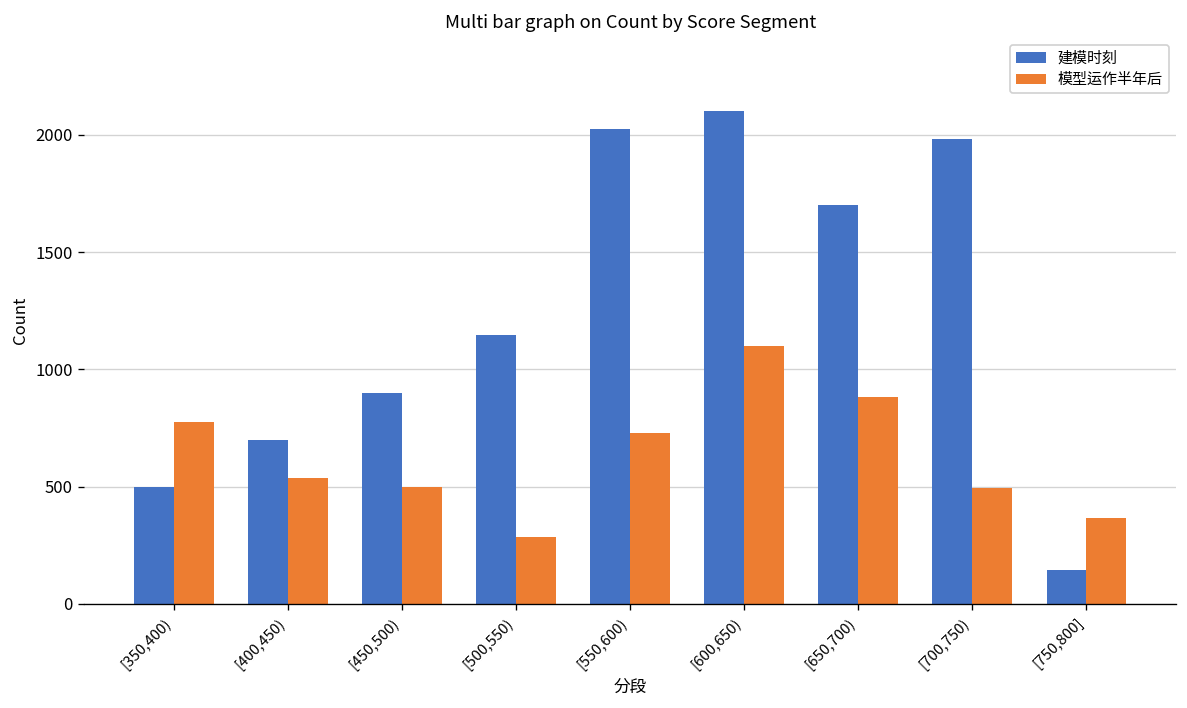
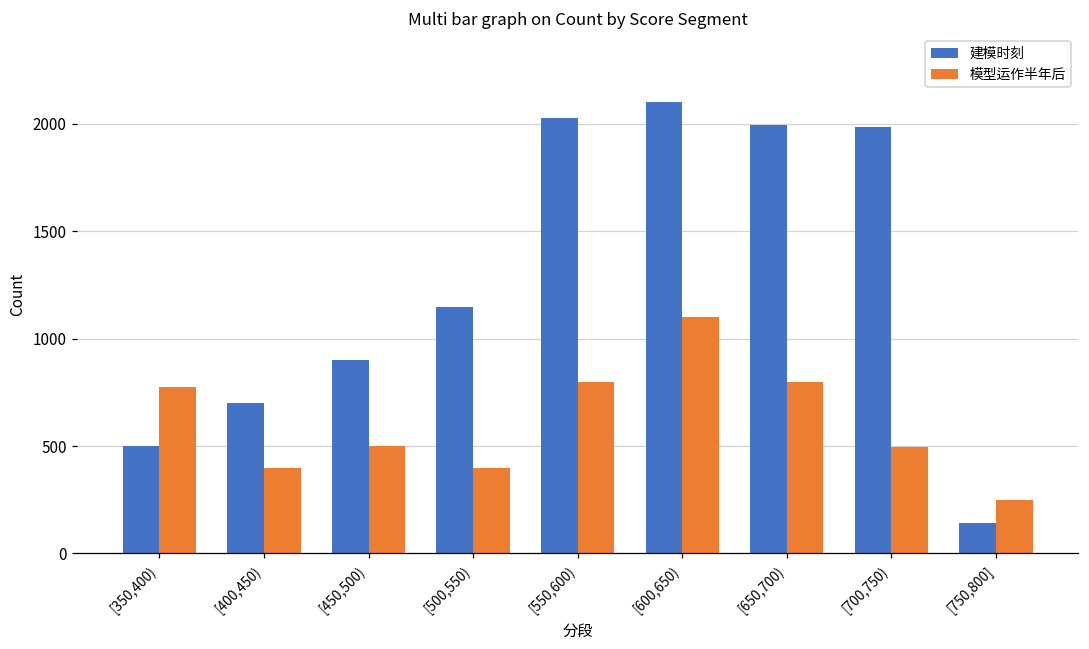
模型运作半年后, [400,450): 540 -> 400
模型运作半年后, [500,550): 280 -> 400
模型运作半年后, [550,600): 730 -> 800
建模时刻, [650,700): 1700 -> 2000
模型运作半年后, [650,700): 880 -> 800
模型运作半年后, [750,800]: 370 -> 250
